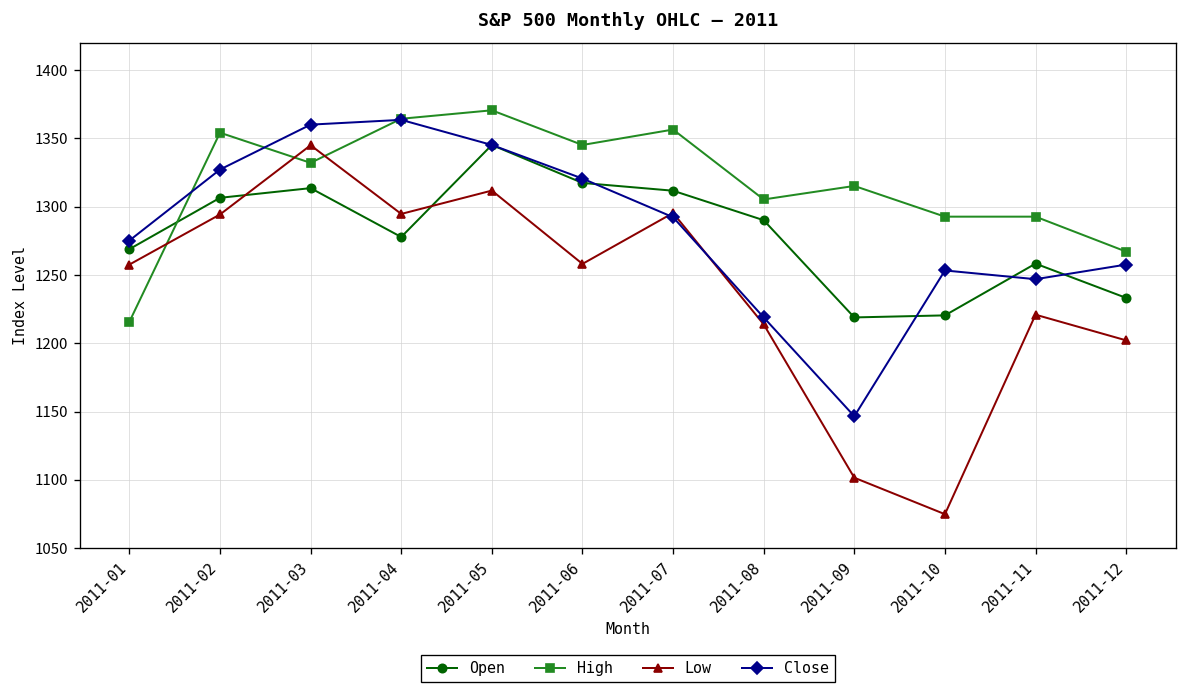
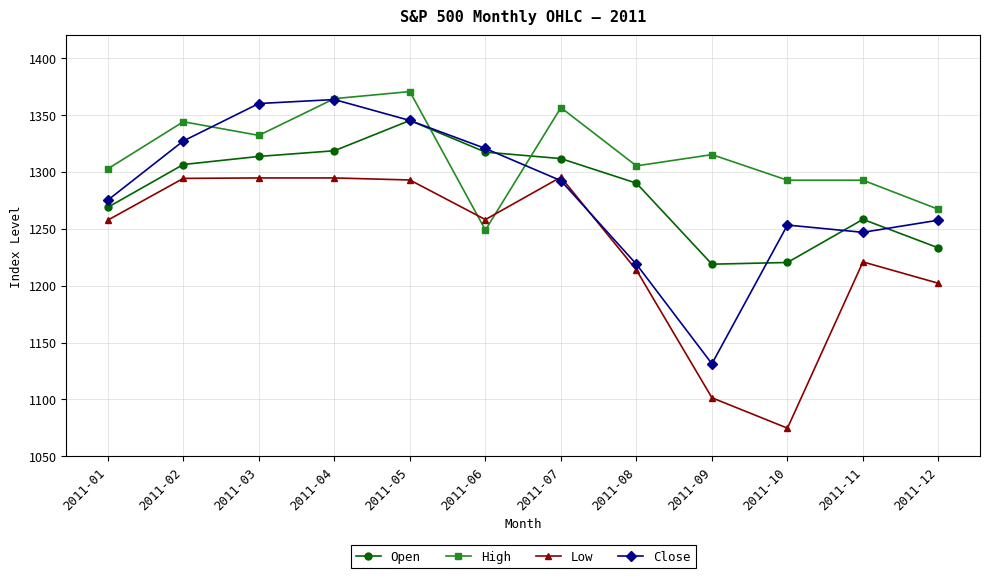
High, 2011-01: 1216 -> 1303
High, 2011-02: 1354 -> 1344
Low, 2011-03: 1345 -> 1295
Open, 2011-04: 1278 -> 1319
Low, 2011-05: 1312 -> 1293
High, 2011-06: 1345 -> 1249
Close, 2011-09: 1147 -> 1131
